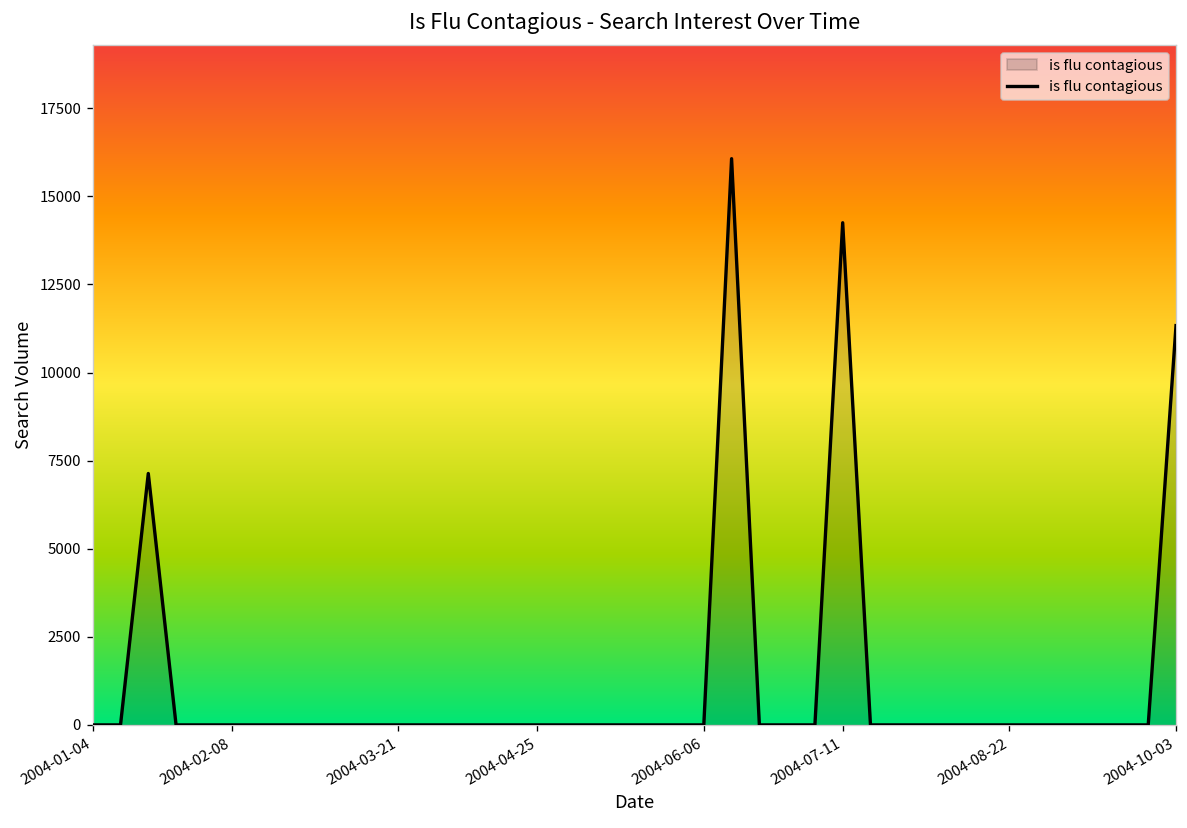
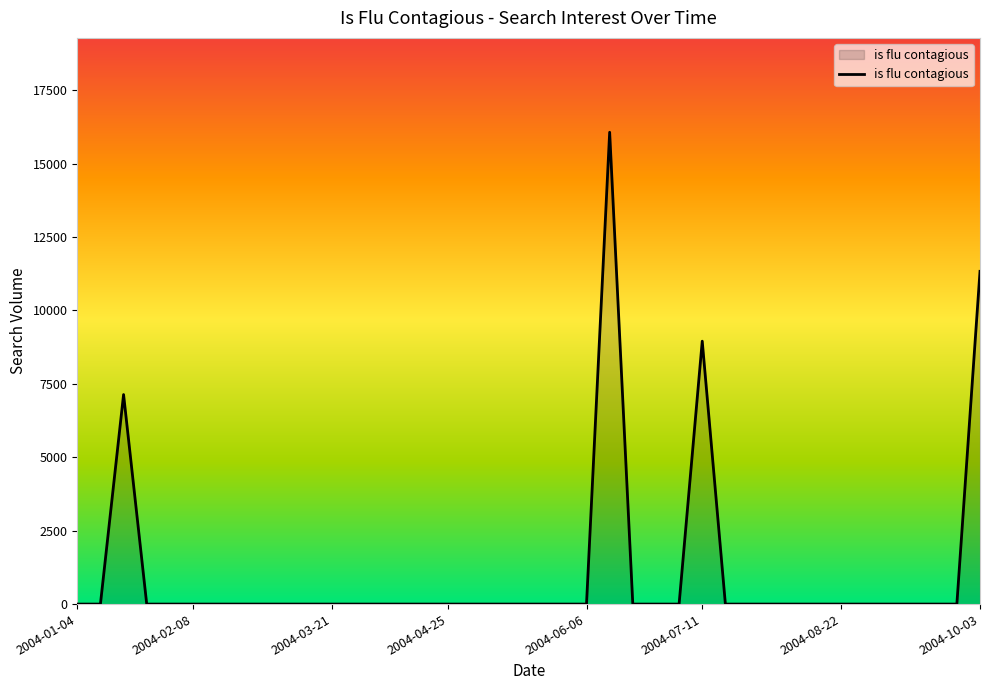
2004-07-11: 14300 -> 9000
